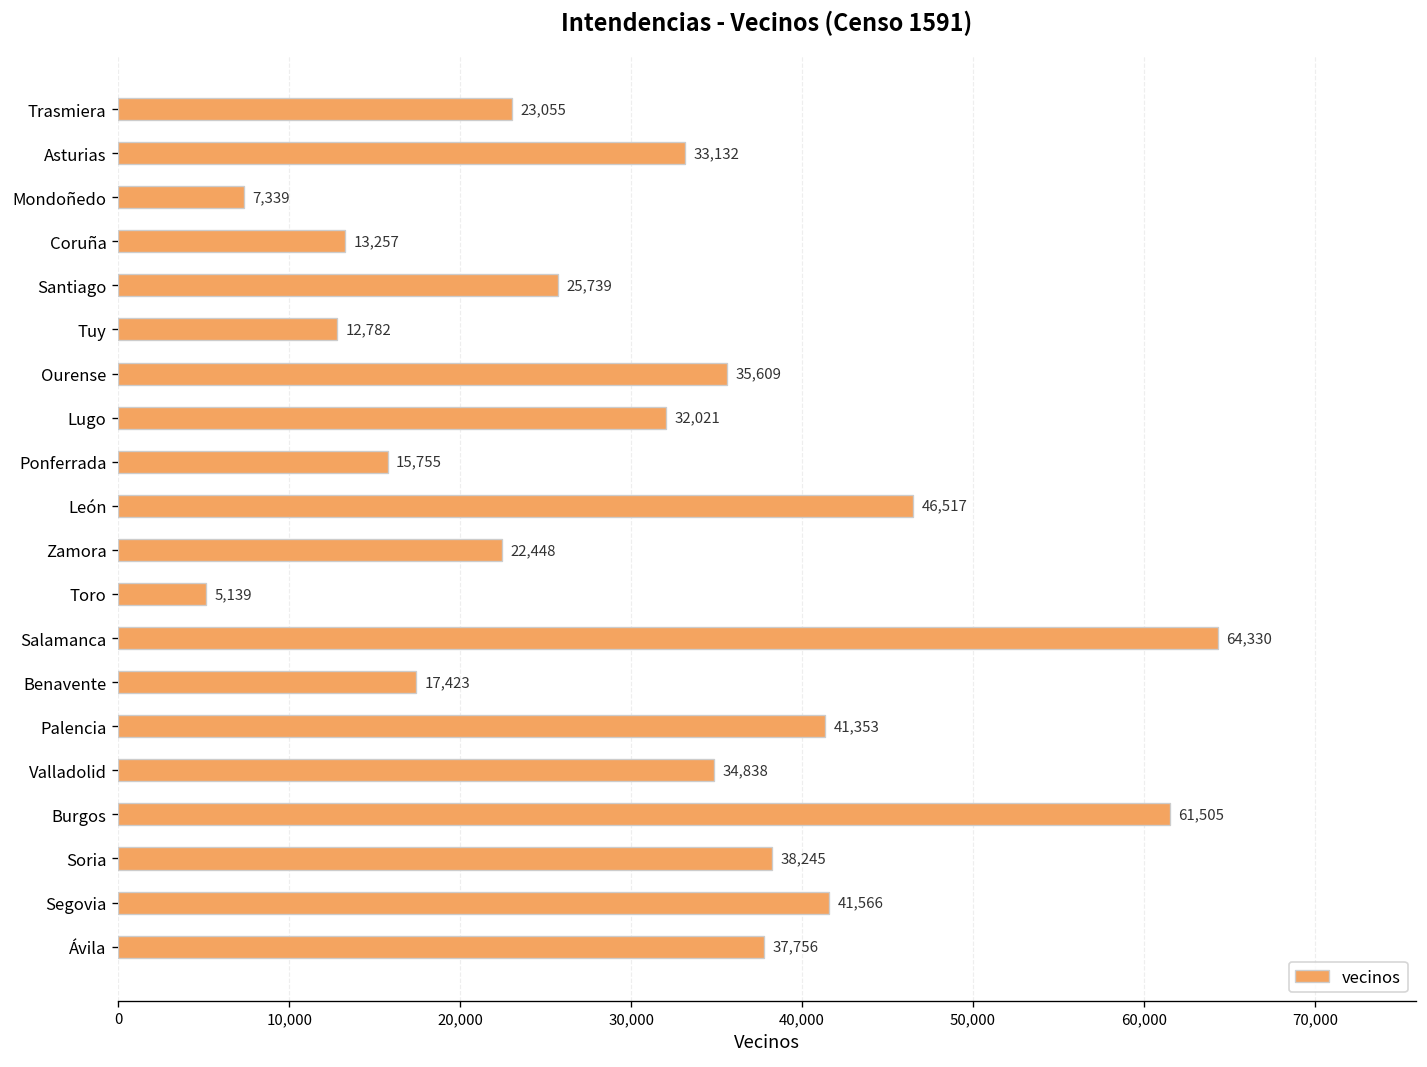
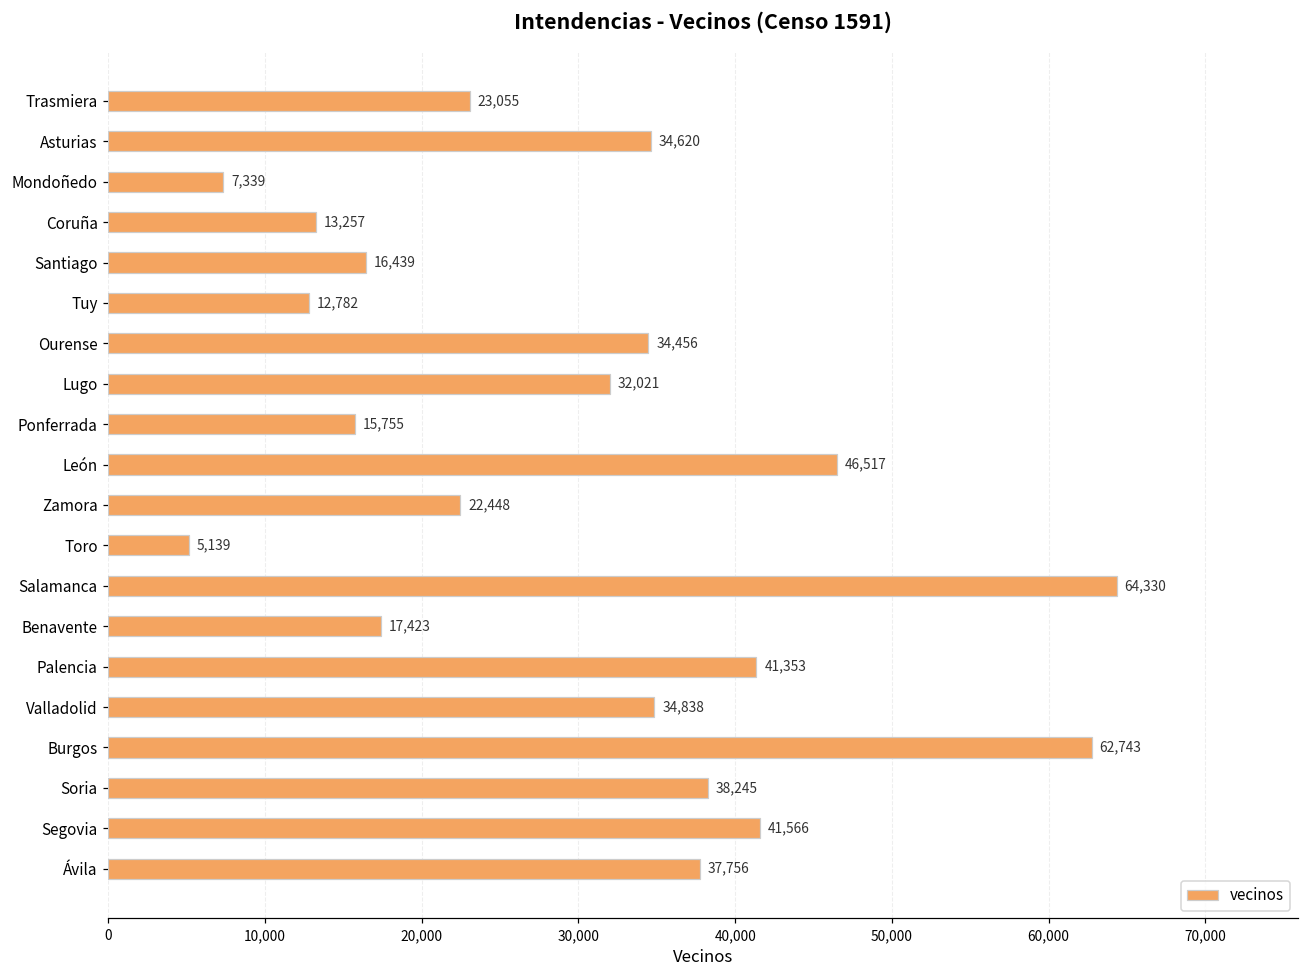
Asturias: 33,132 -> 34,620
Santiago: 25,739 -> 16,439
Ourense: 35,609 -> 34,456
Burgos: 61,505 -> 62,743
